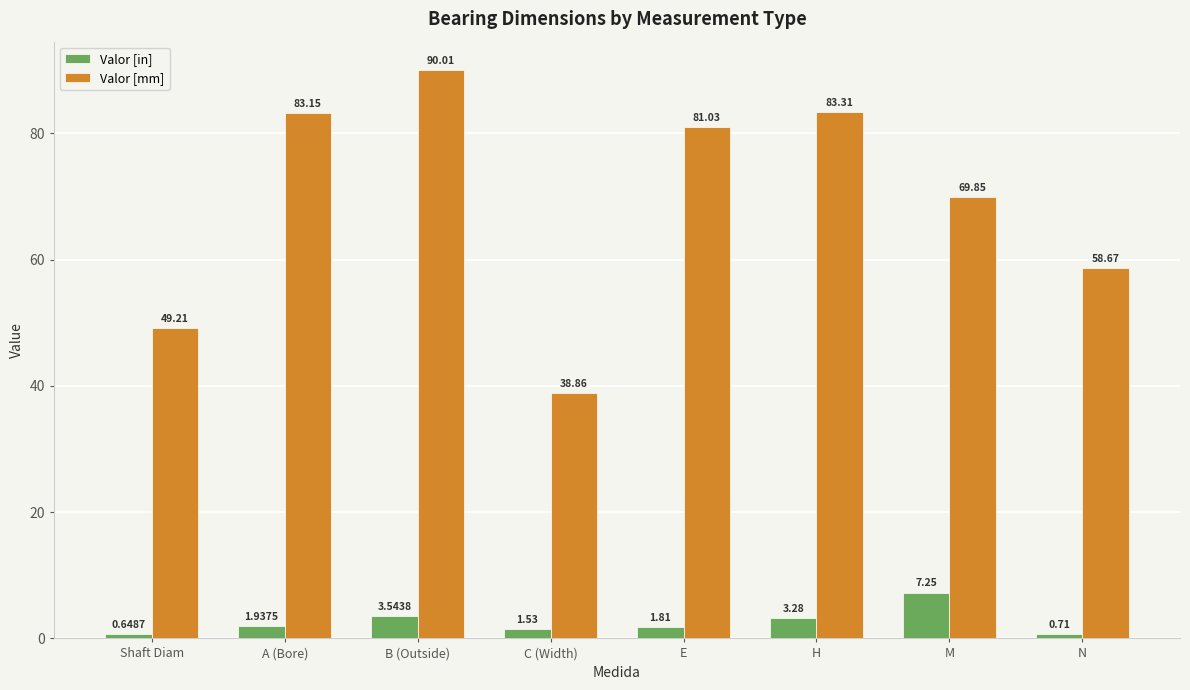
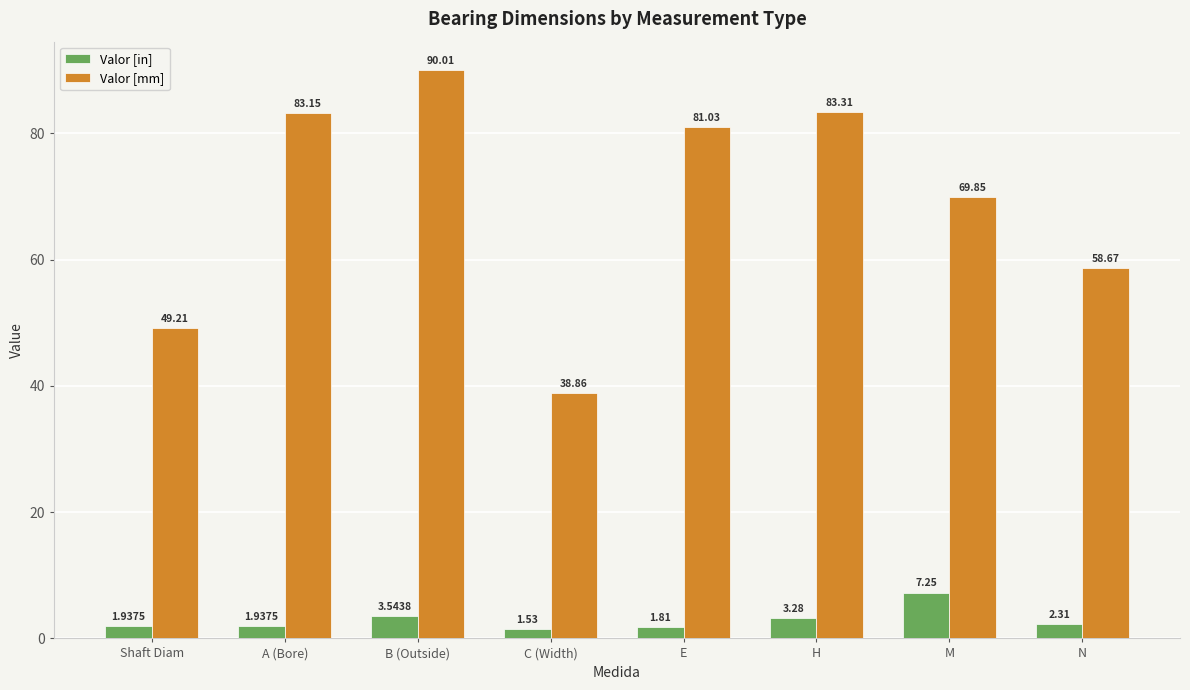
Valor [in], Shaft Diam: 0.6487 -> 1.9375
Valor [in], N: 0.71 -> 2.31
